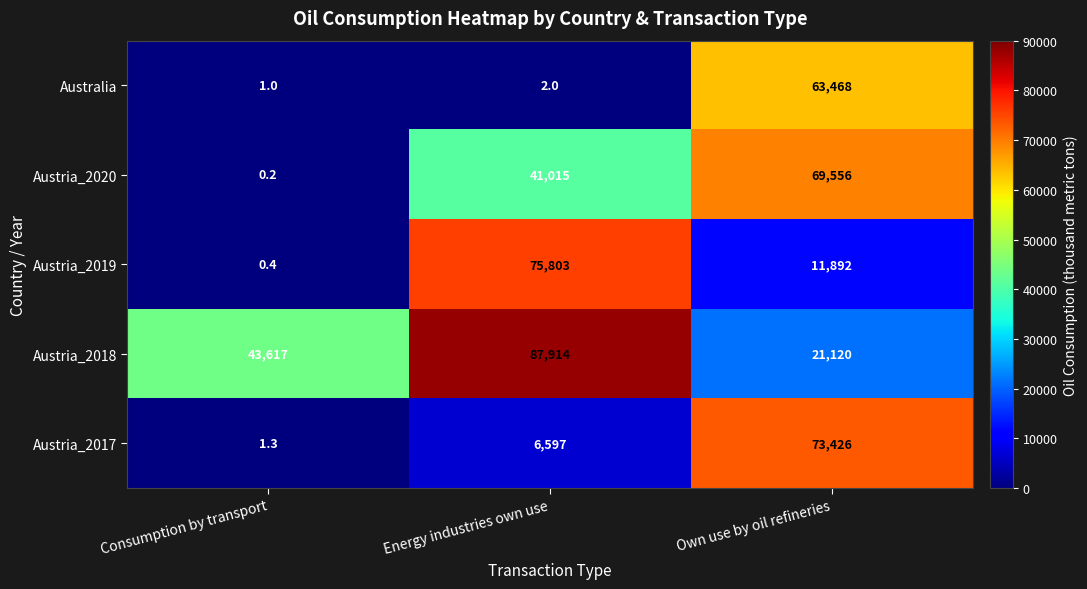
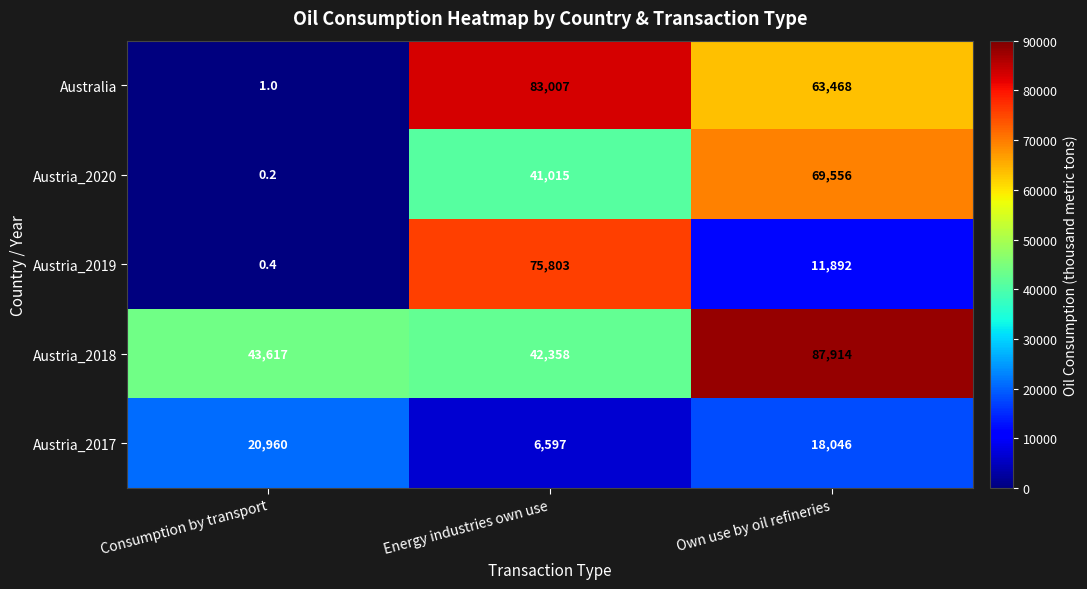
Australia, Energy industries own use: 2.0 -> 83,007
Austria_2018, Energy industries own use: 87,914 -> 42,358
Austria_2018, Own use by oil refineries: 21,120 -> 87,914
Austria_2017, Consumption by transport: 1.3 -> 20,960
Austria_2017, Own use by oil refineries: 73,426 -> 18,046
